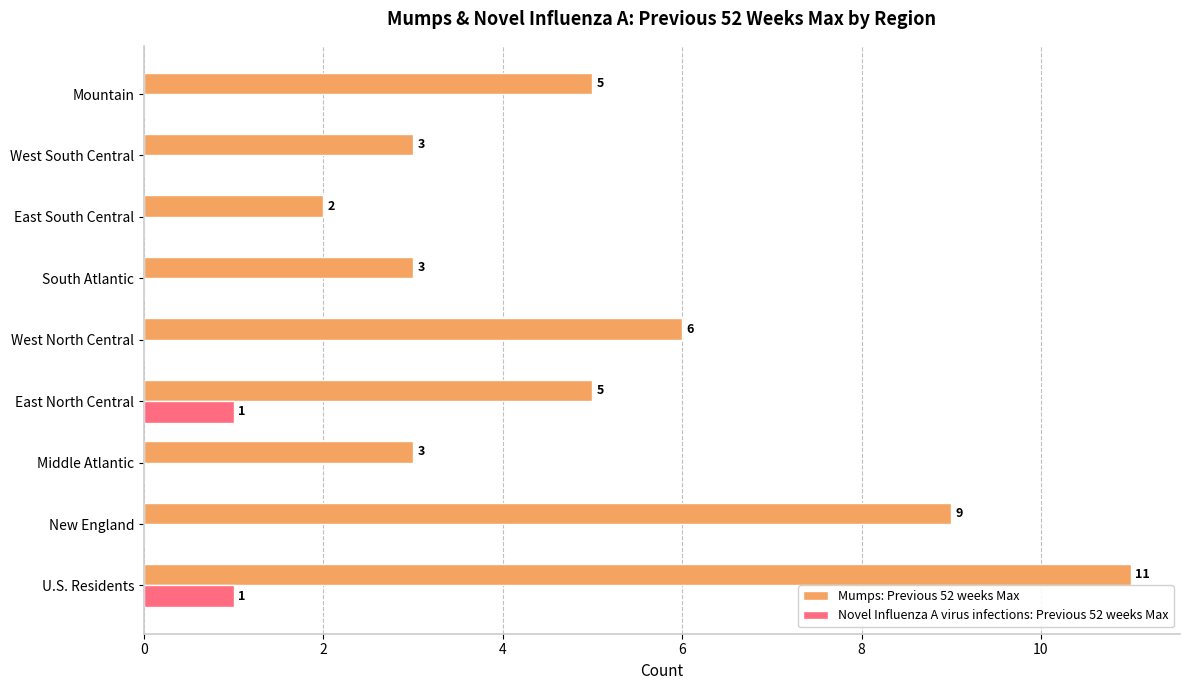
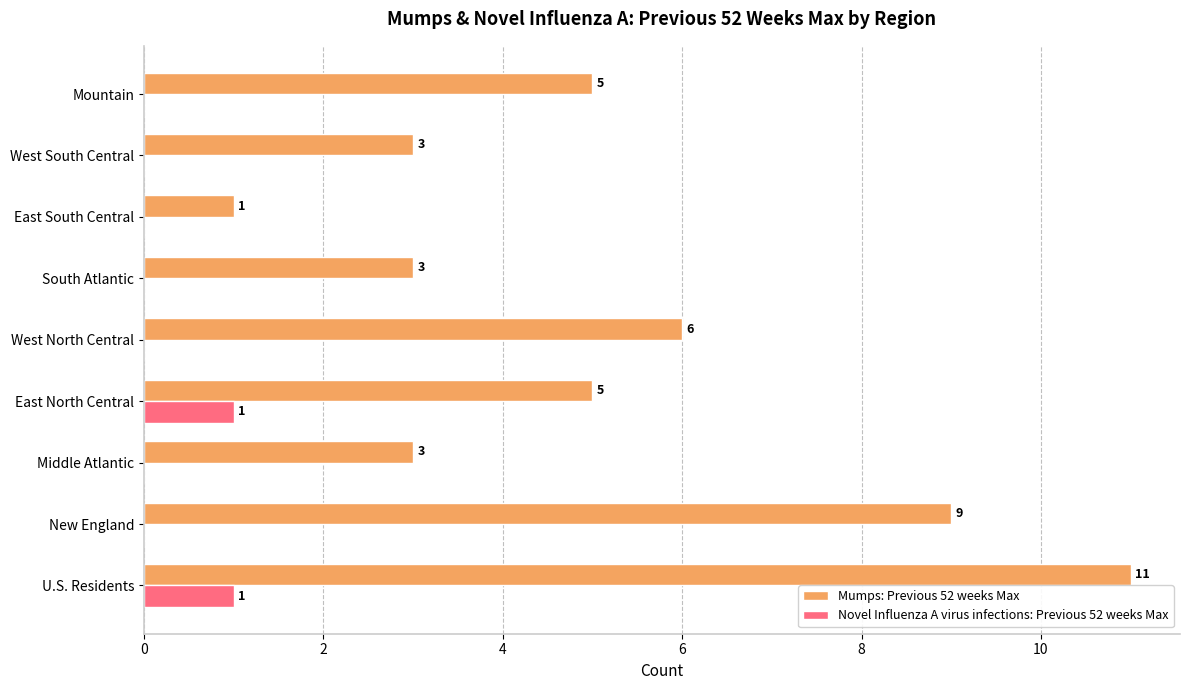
Mumps: Previous 52 weeks Max, East South Central: 2 -> 1
